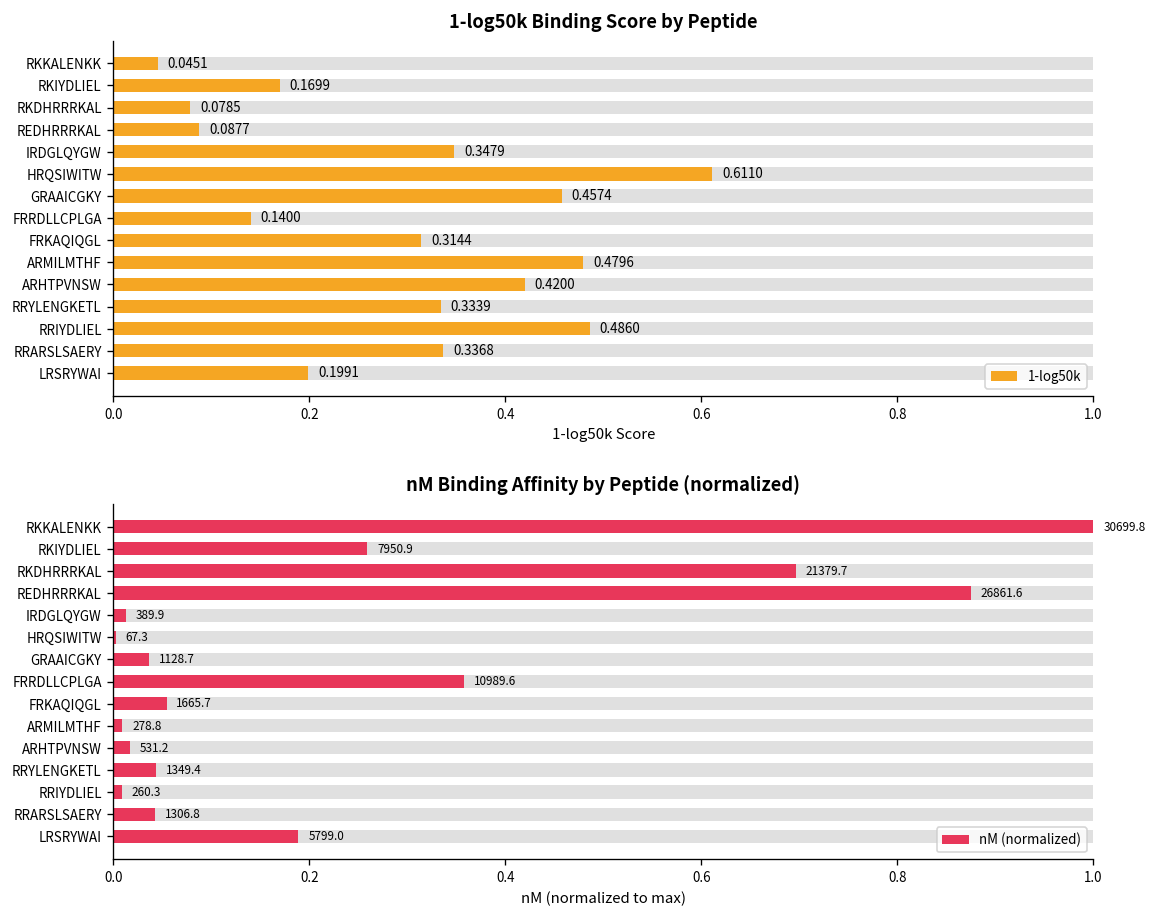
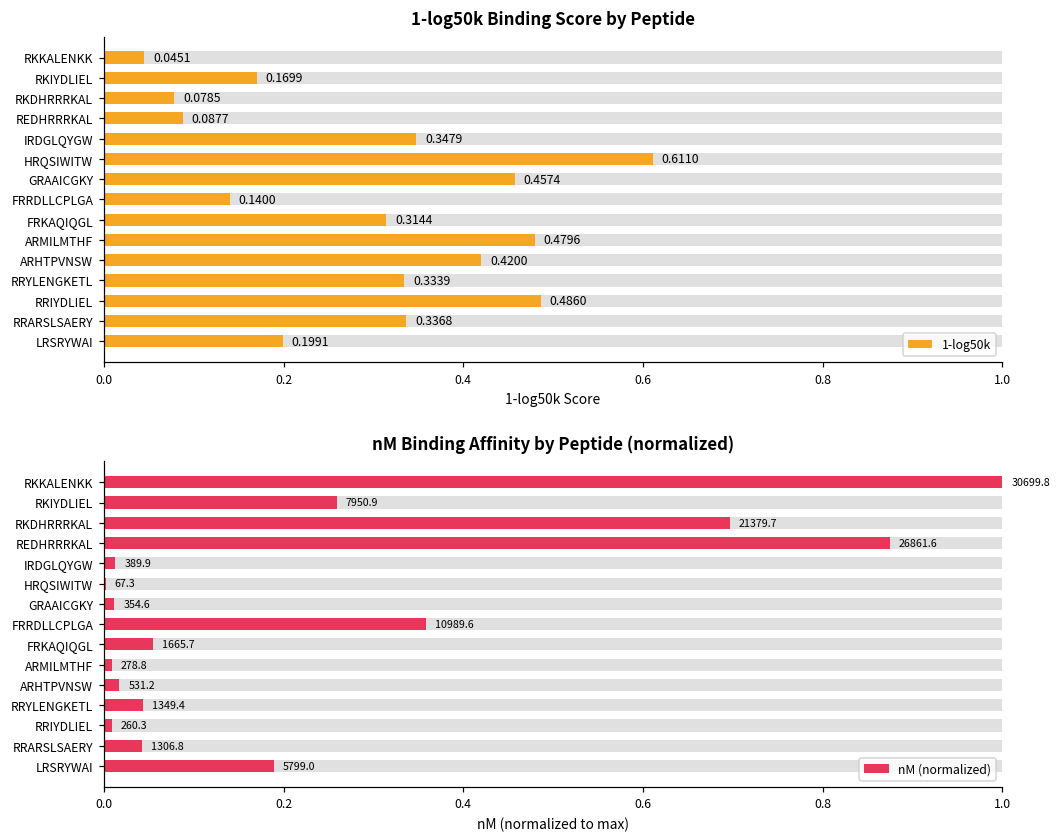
nM Binding Affinity by Peptide (normalized), nM (normalized), GRAAICGKY: 1128.7 -> 354.6
